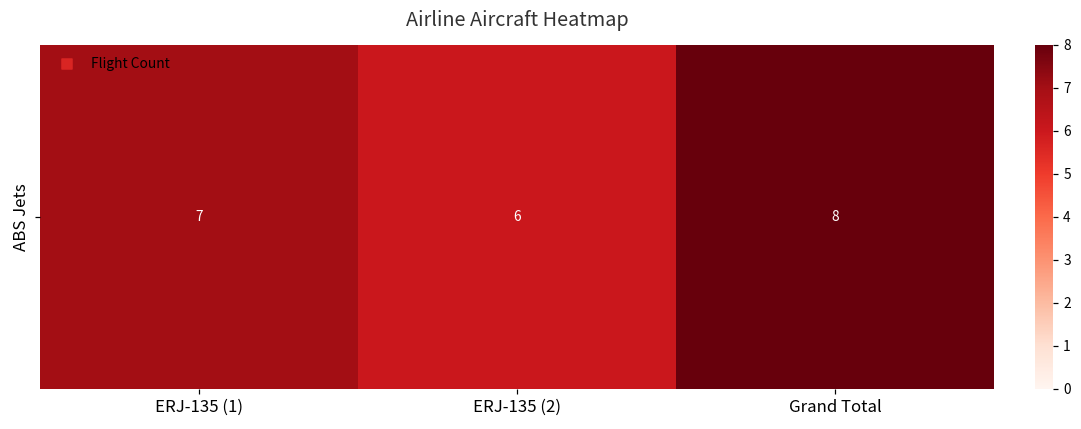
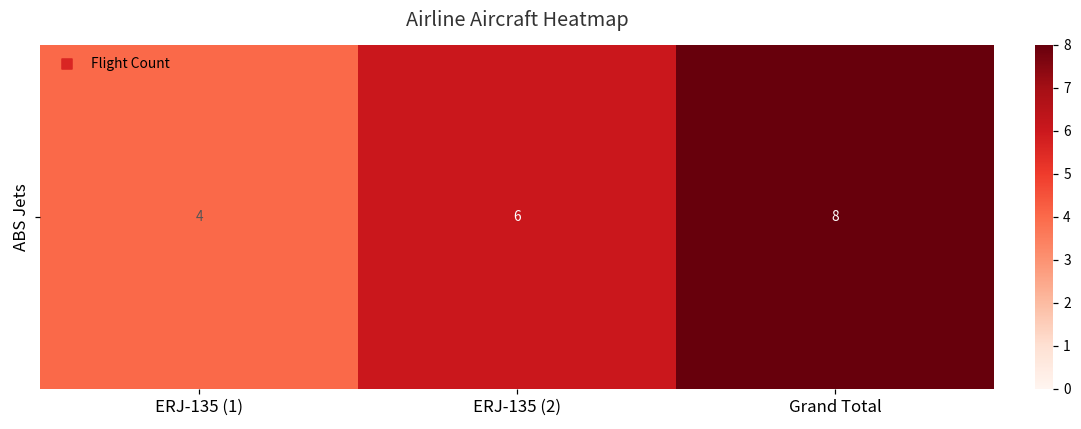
ABS Jets, ERJ-135 (1): 7 -> 4
